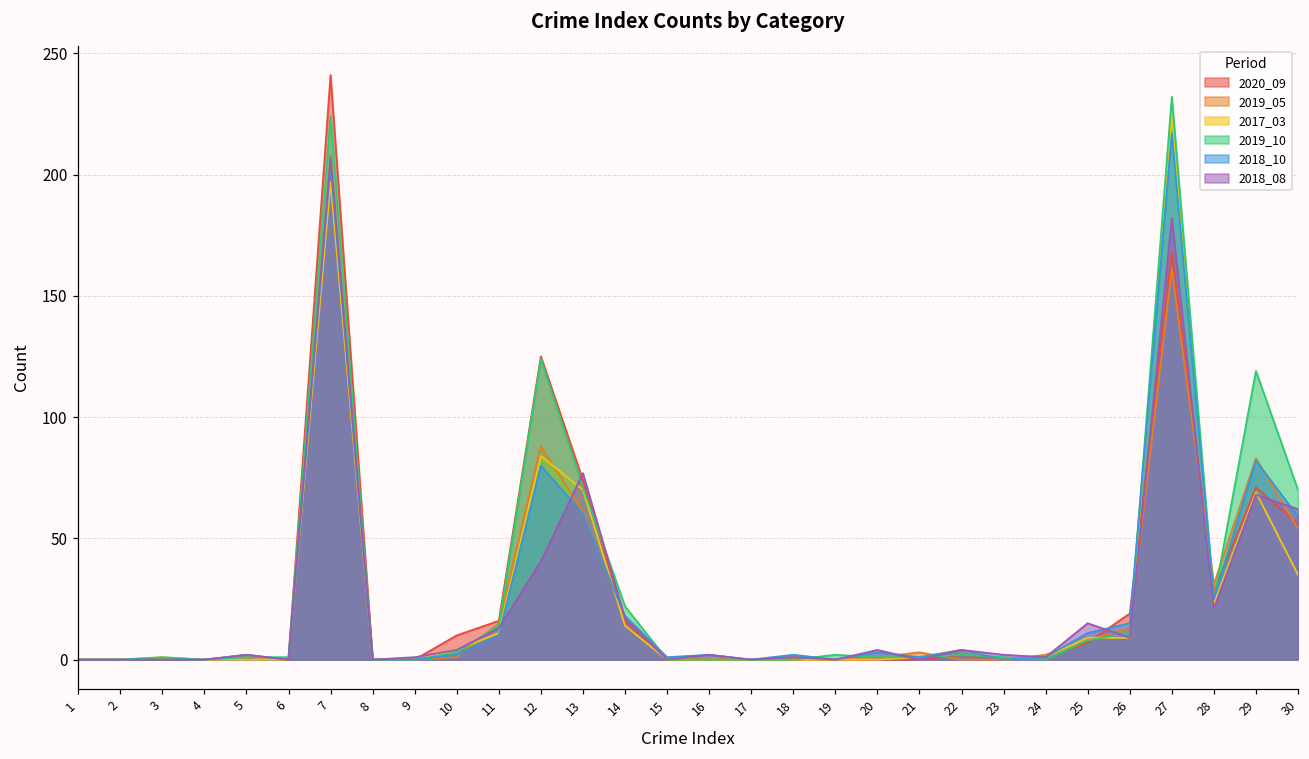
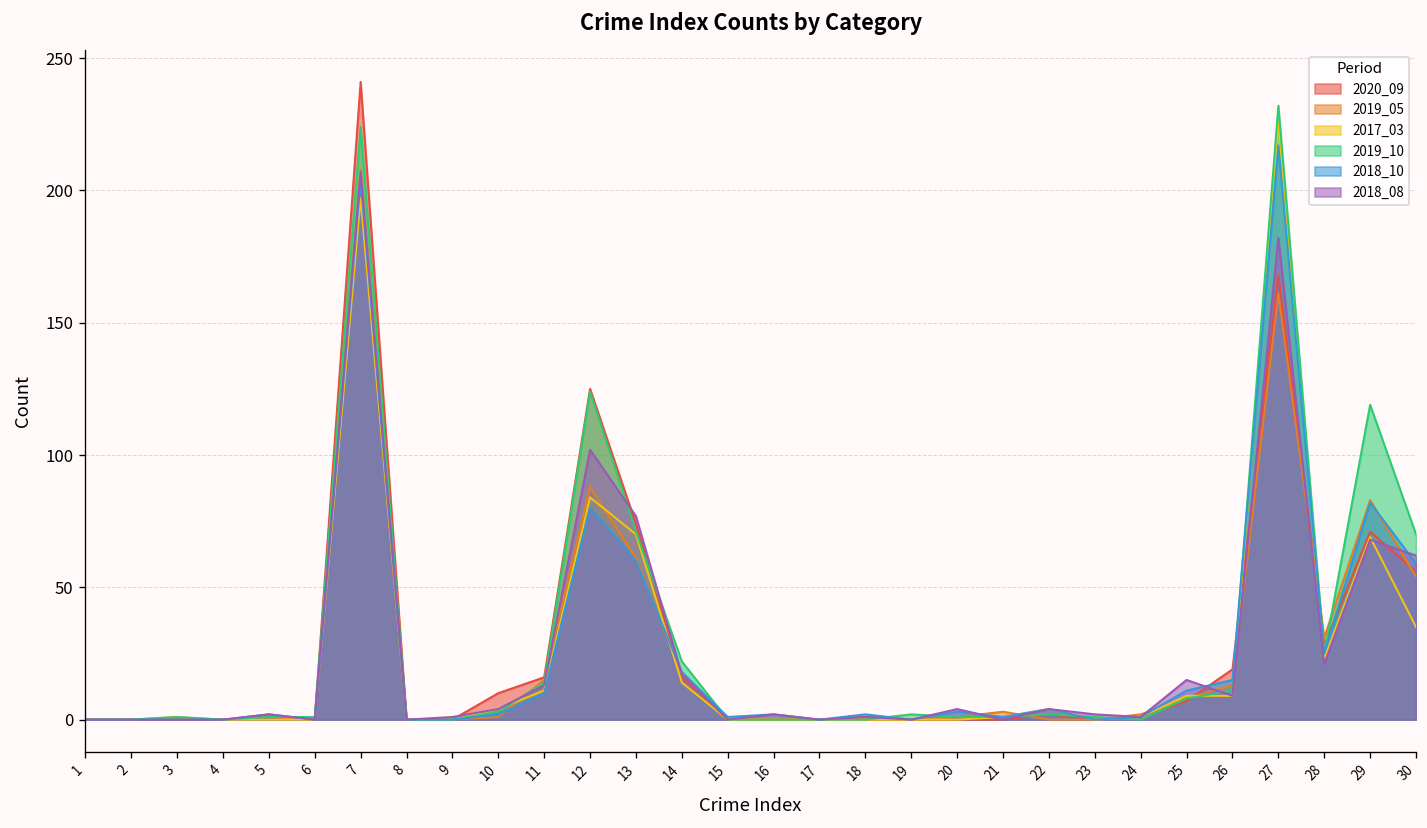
2018_08, 12: 41 -> 102
